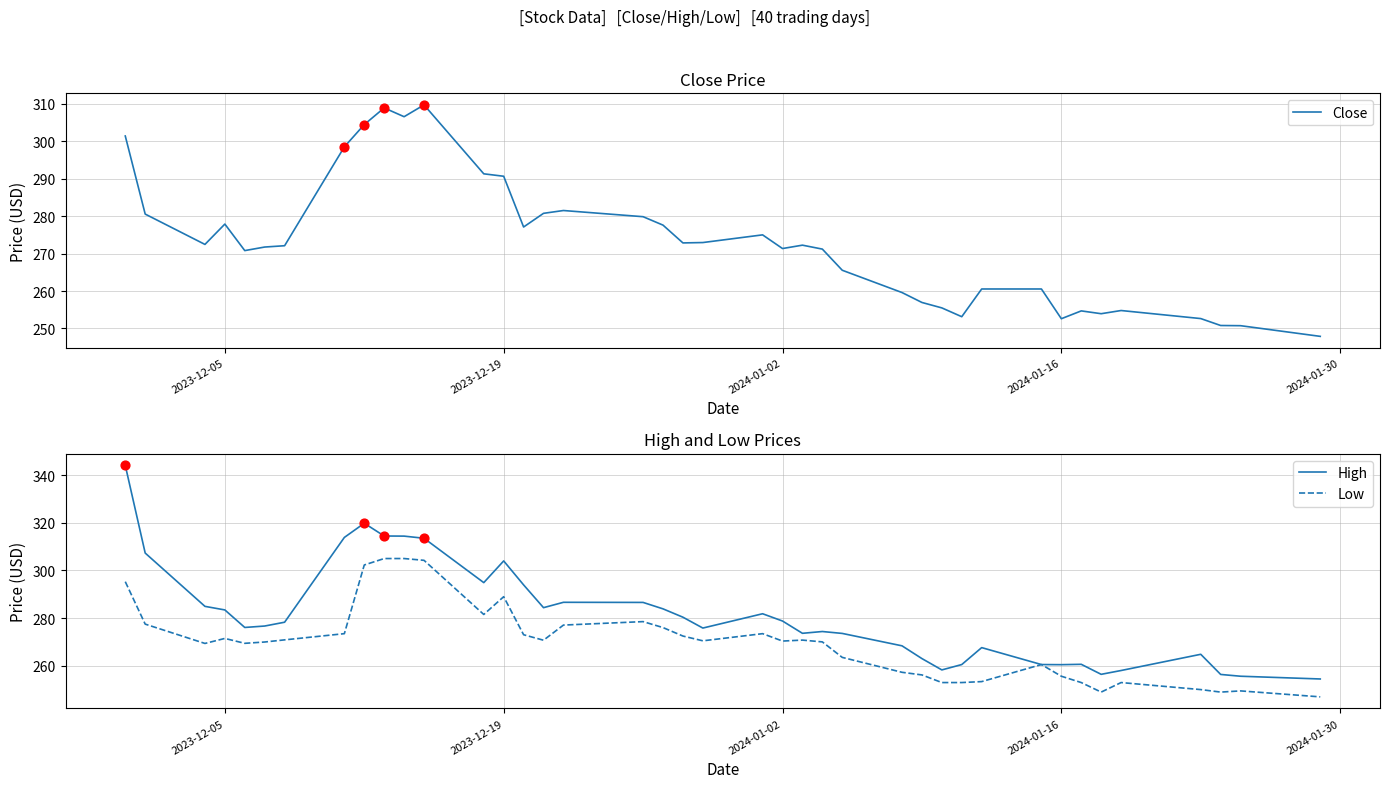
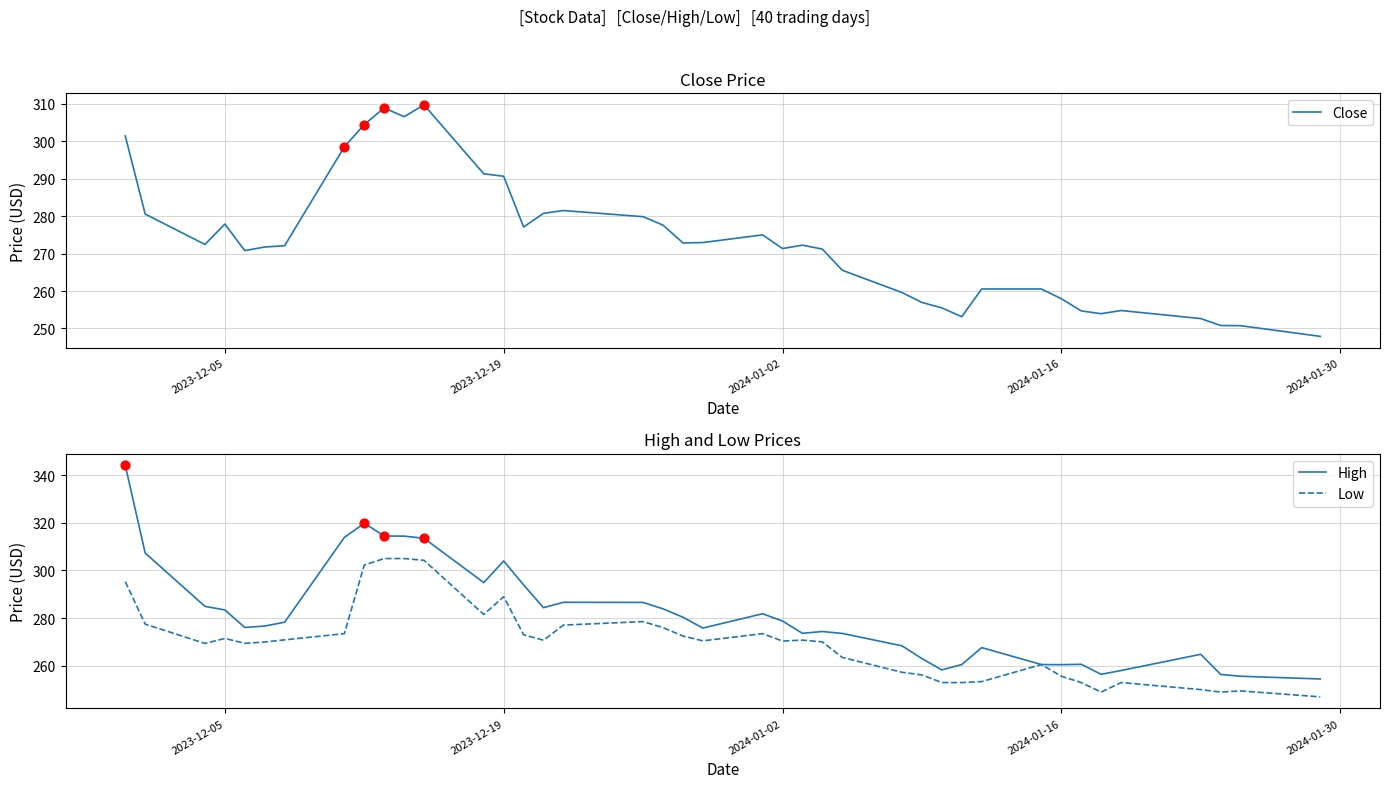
Close Price, Close, 2024-01-16: 253 -> 258
